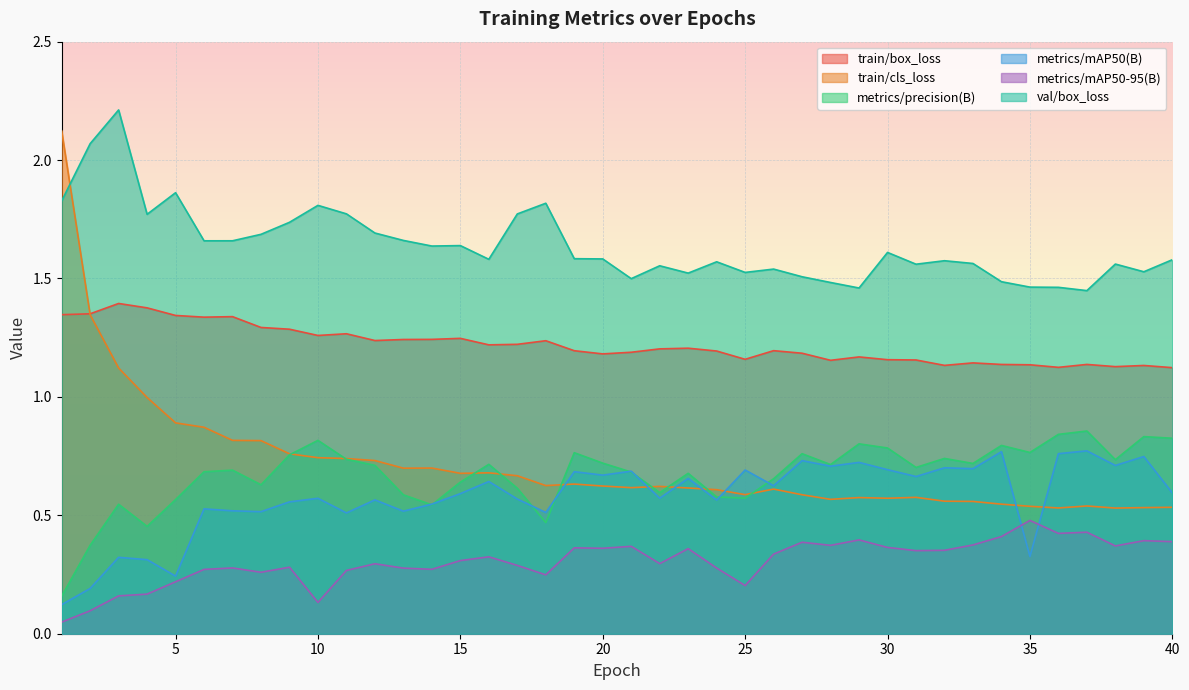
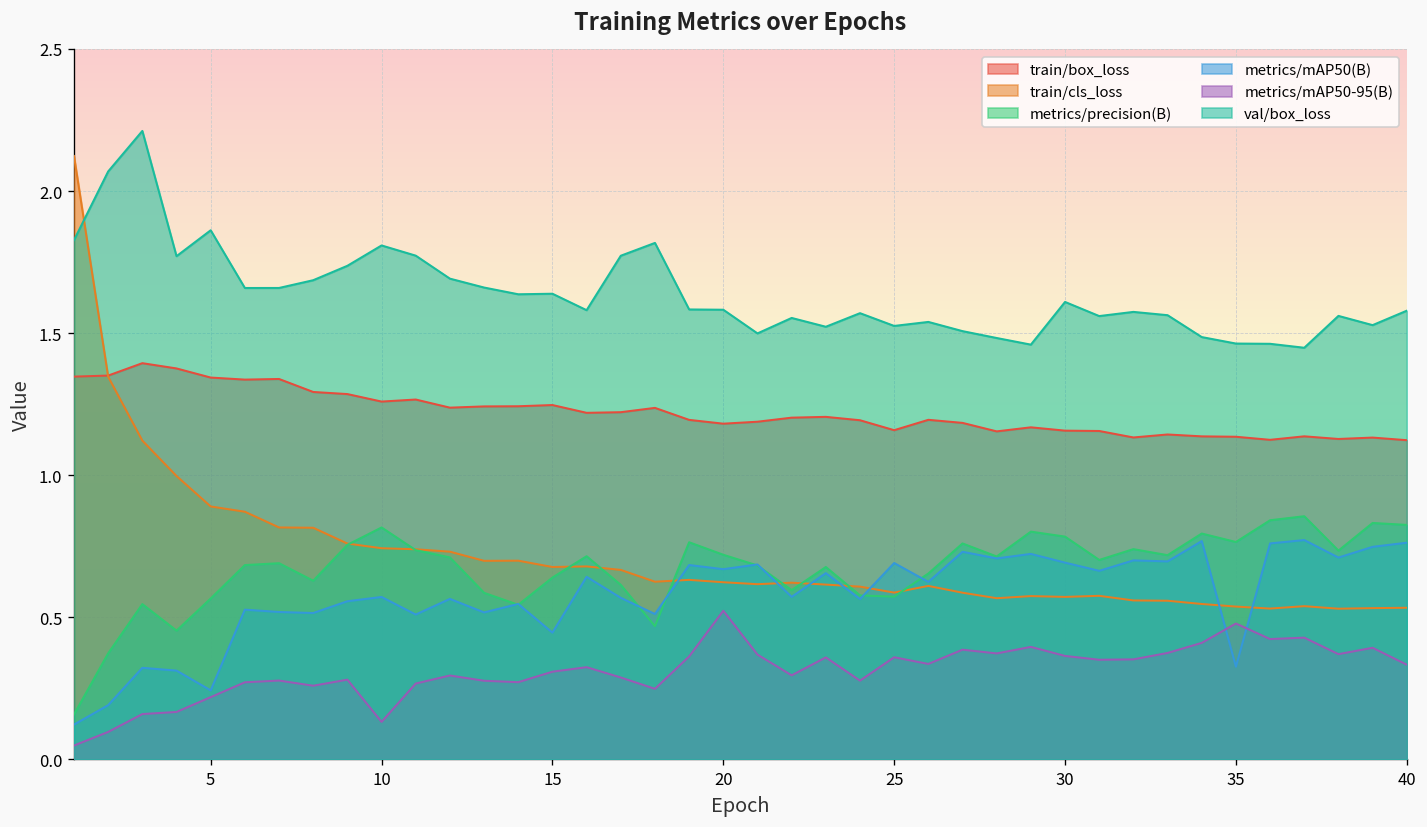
metrics/mAP50(B), 15: 0.59 -> 0.45
metrics/mAP50-95(B), 20: 0.36 -> 0.52
metrics/mAP50-95(B), 25: 0.20 -> 0.36
metrics/mAP50(B), 40: 0.59 -> 0.76
metrics/mAP50-95(B), 40: 0.39 -> 0.33
